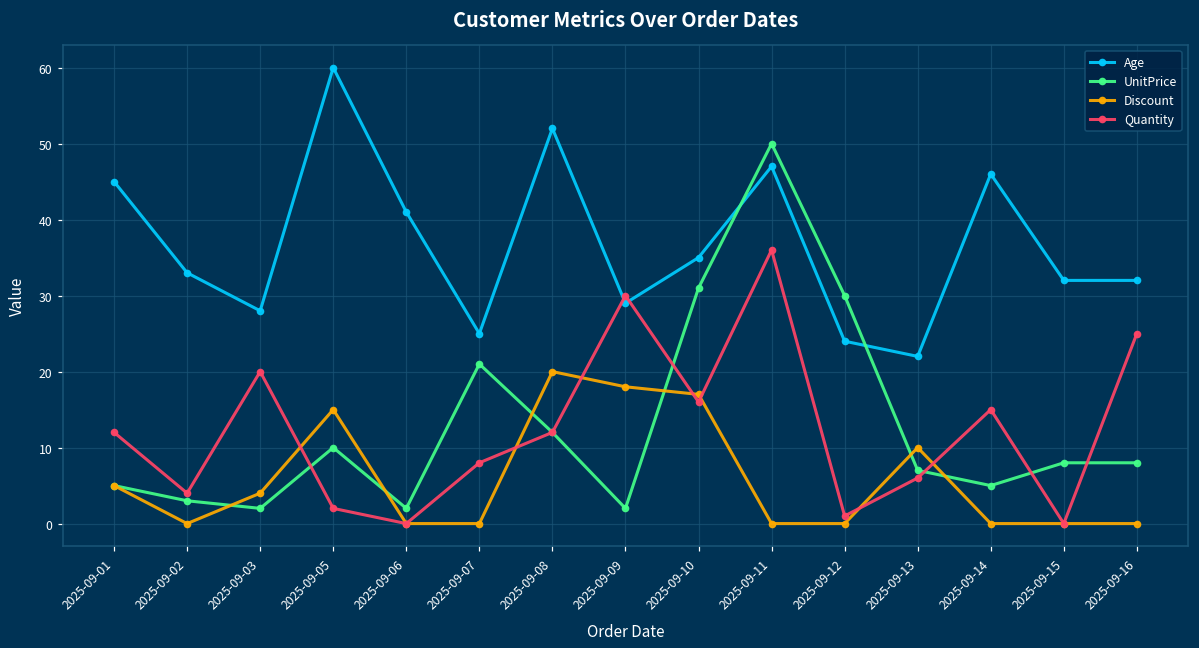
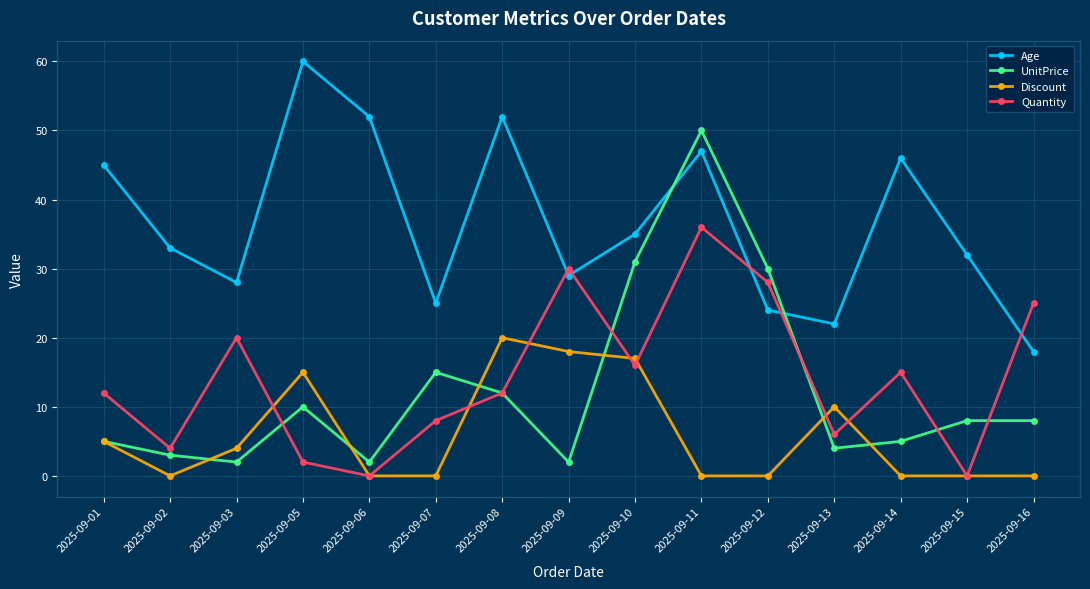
Age, 2025-09-06: 41 -> 52
UnitPrice, 2025-09-07: 21 -> 15
Quantity, 2025-09-12: 1 -> 28
UnitPrice, 2025-09-13: 7 -> 4
Age, 2025-09-16: 32 -> 18
